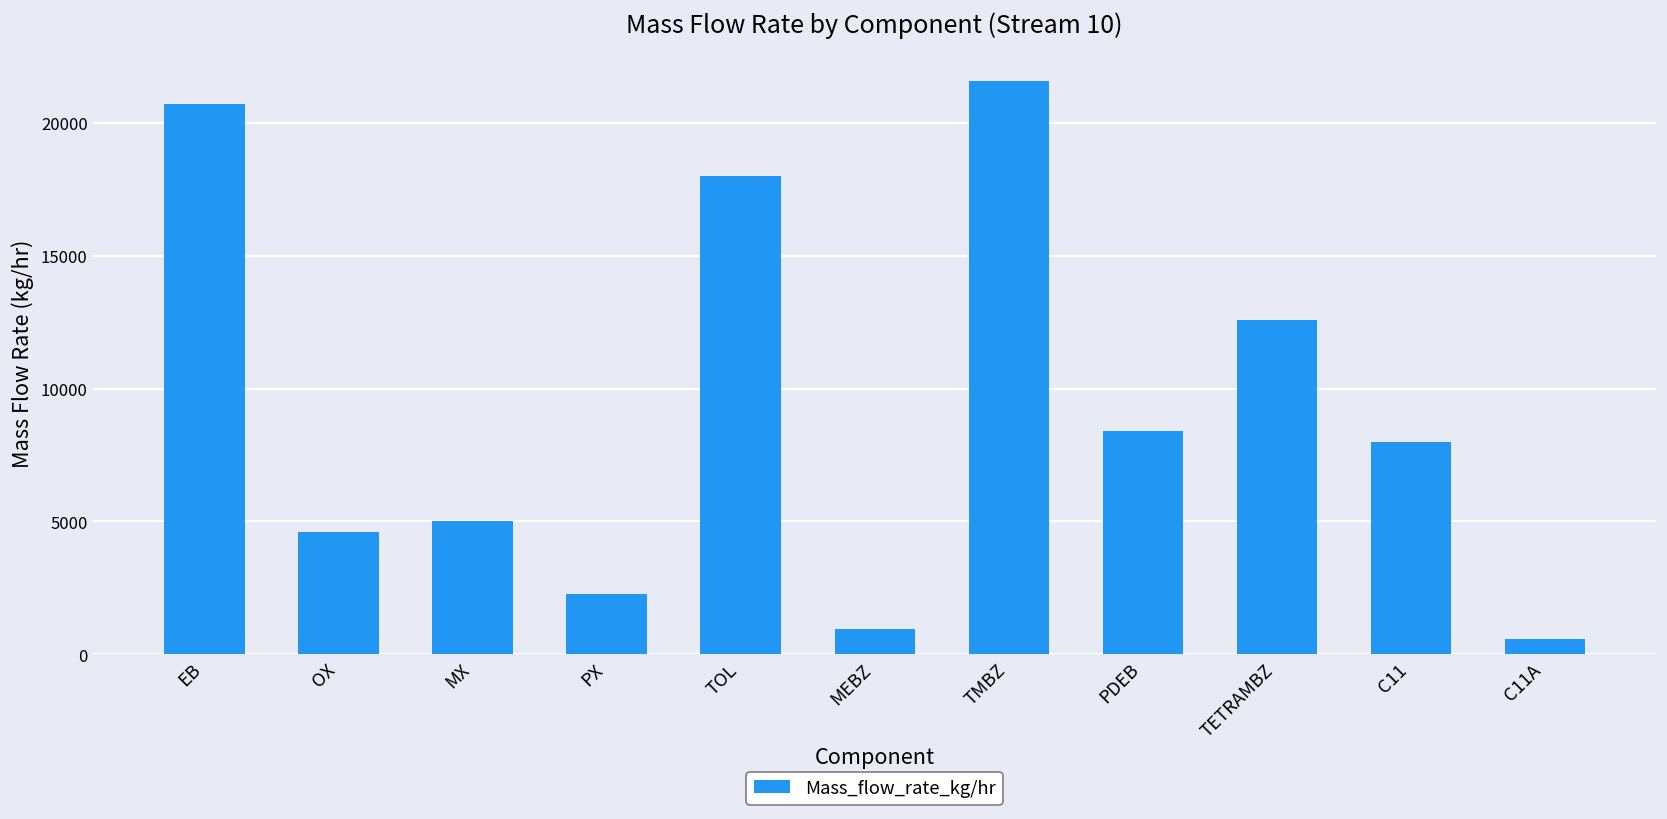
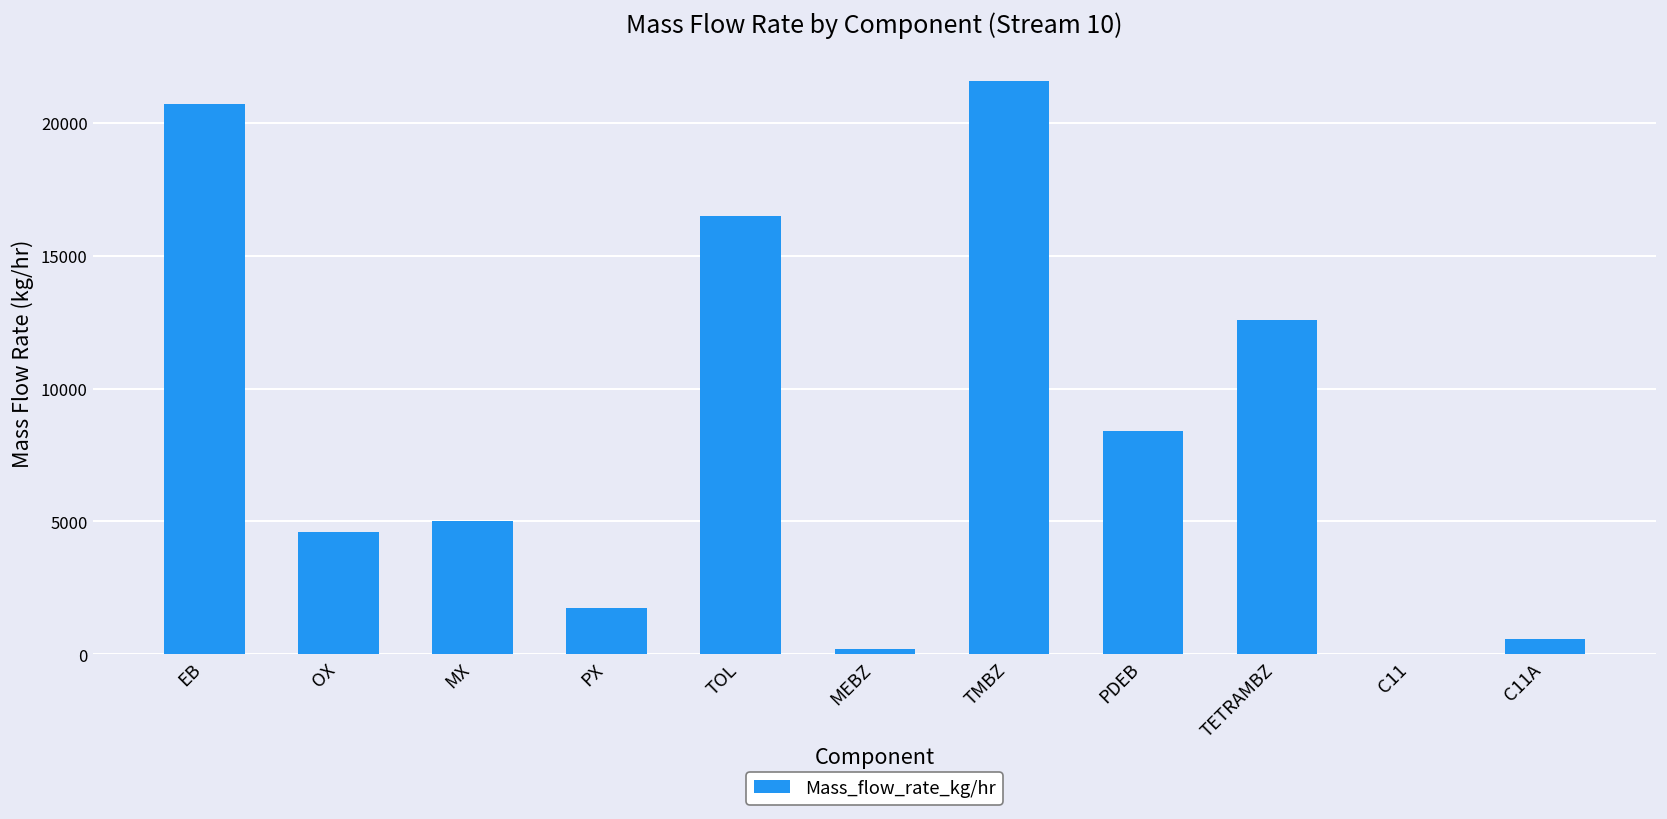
PX: 2300 -> 1700
TOL: 18000 -> 16500
MEBZ: 900 -> 200
C11: 8000 -> 0
